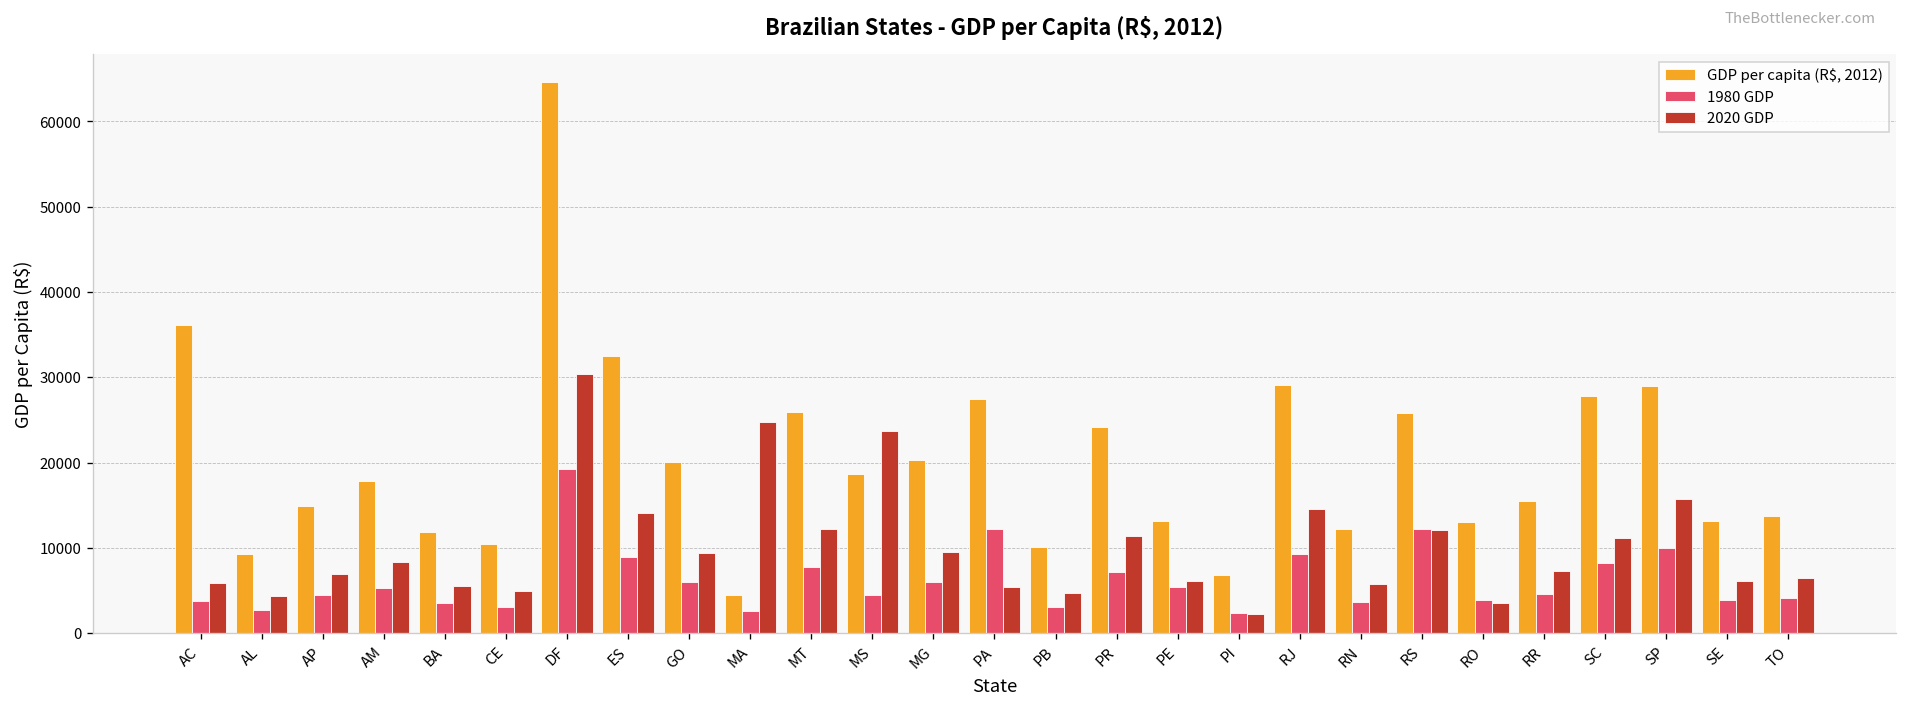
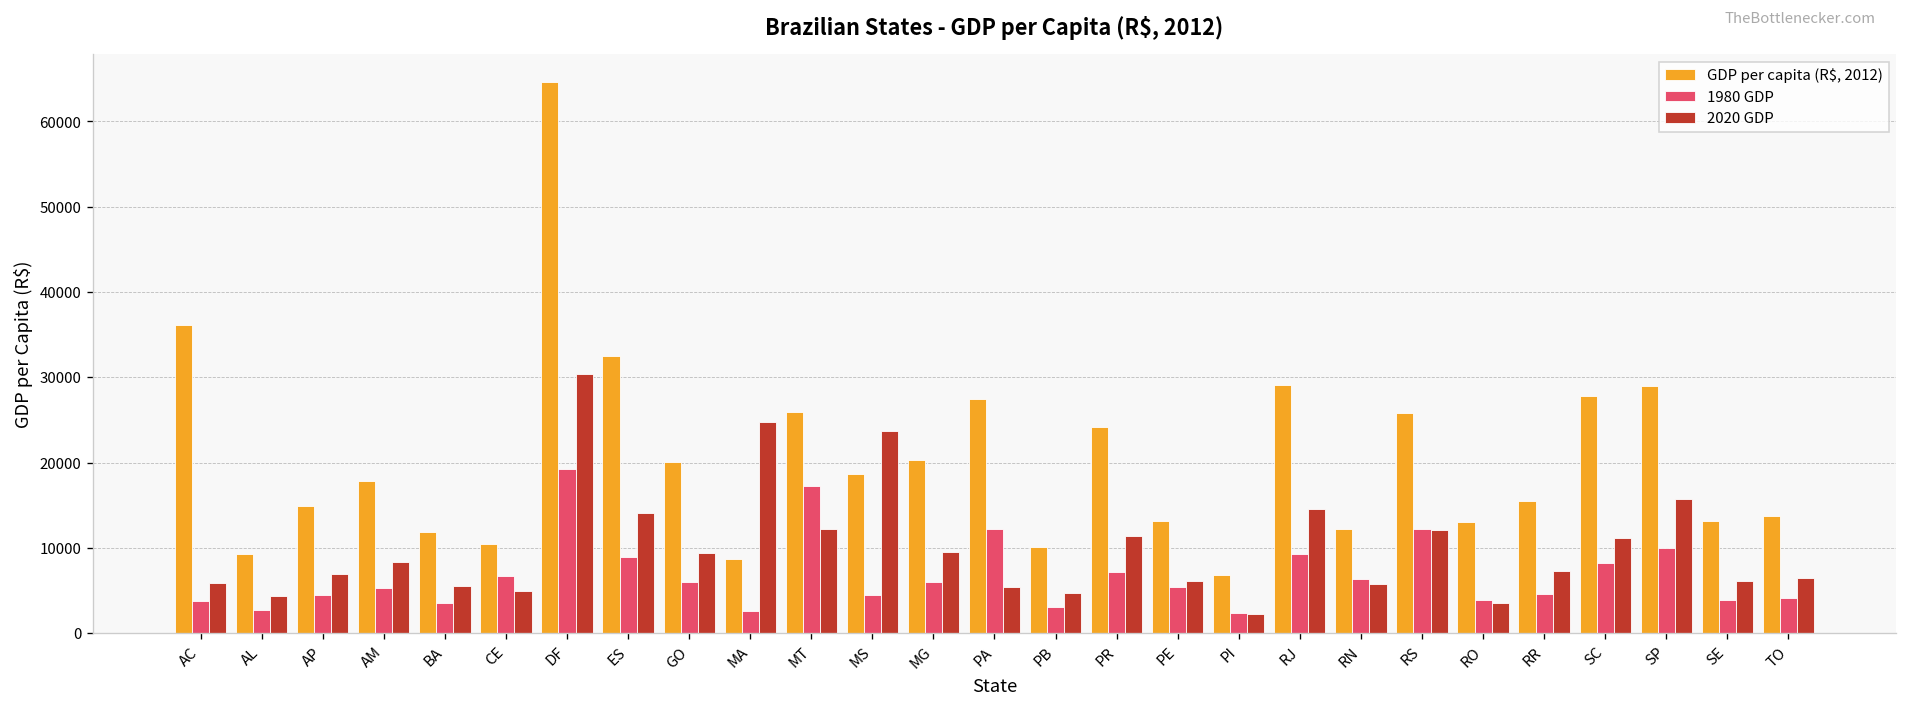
1980 GDP, CE: 3000 -> 7000
GDP per capita (R$, 2012), MA: 5000 -> 9000
1980 GDP, MT: 8000 -> 17000
1980 GDP, RN: 4000 -> 6000
